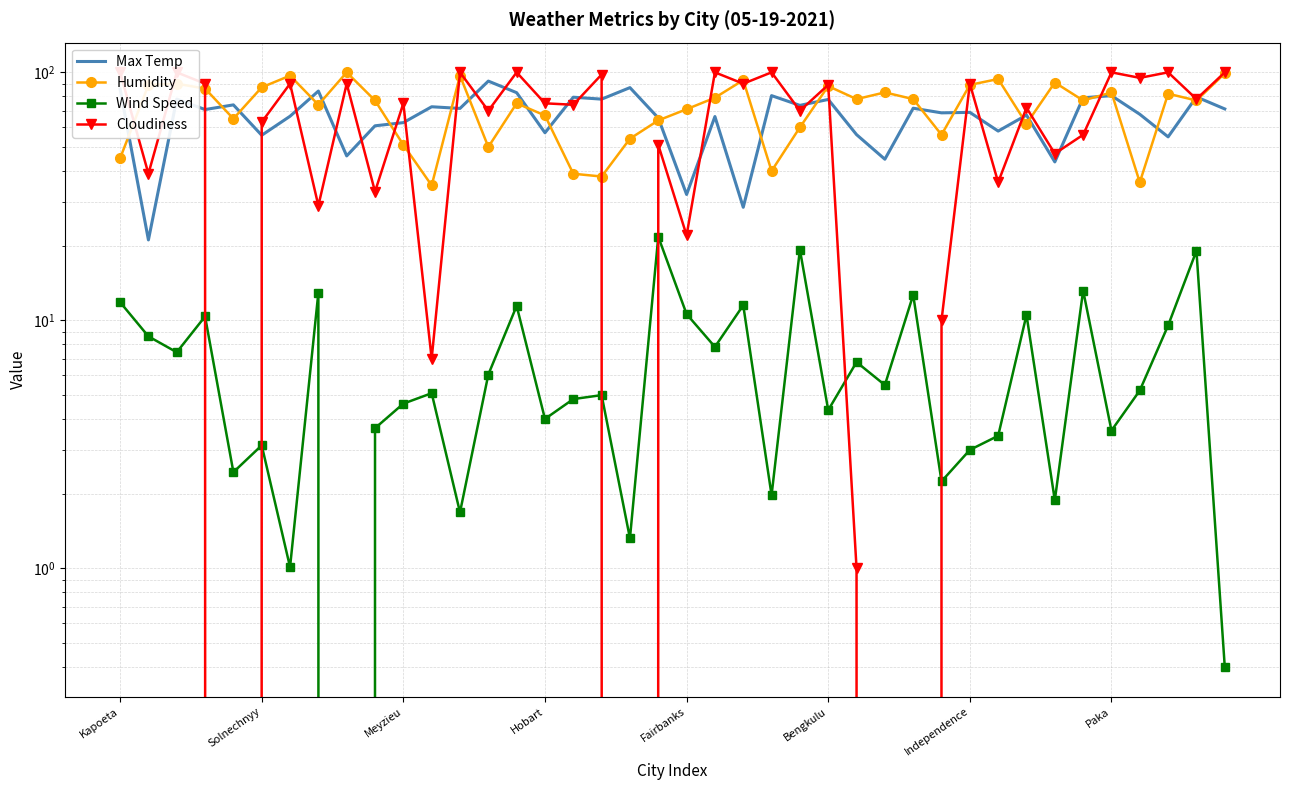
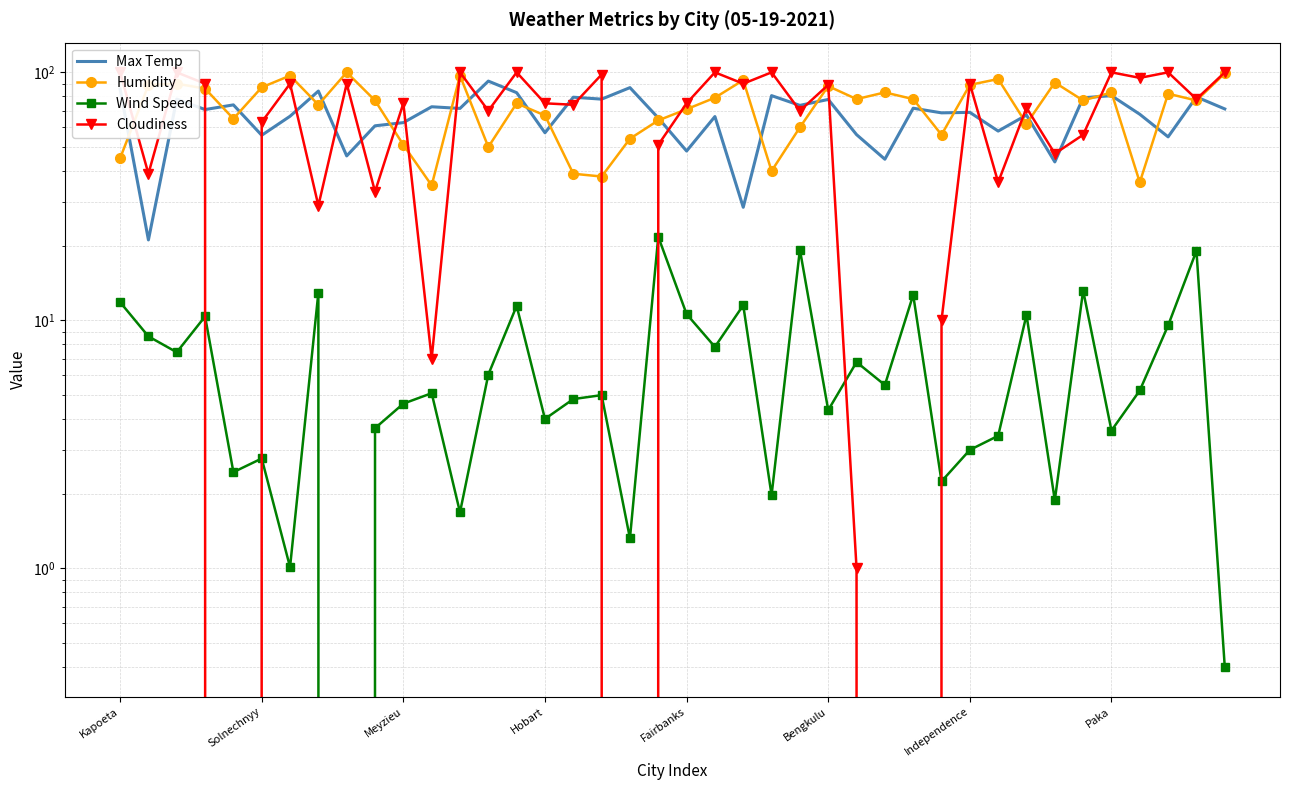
Wind Speed, Solnechnyy: 3.1 -> 2.8
Max Temp, Fairbanks: 32 -> 48
Cloudiness, Fairbanks: 22 -> 75
